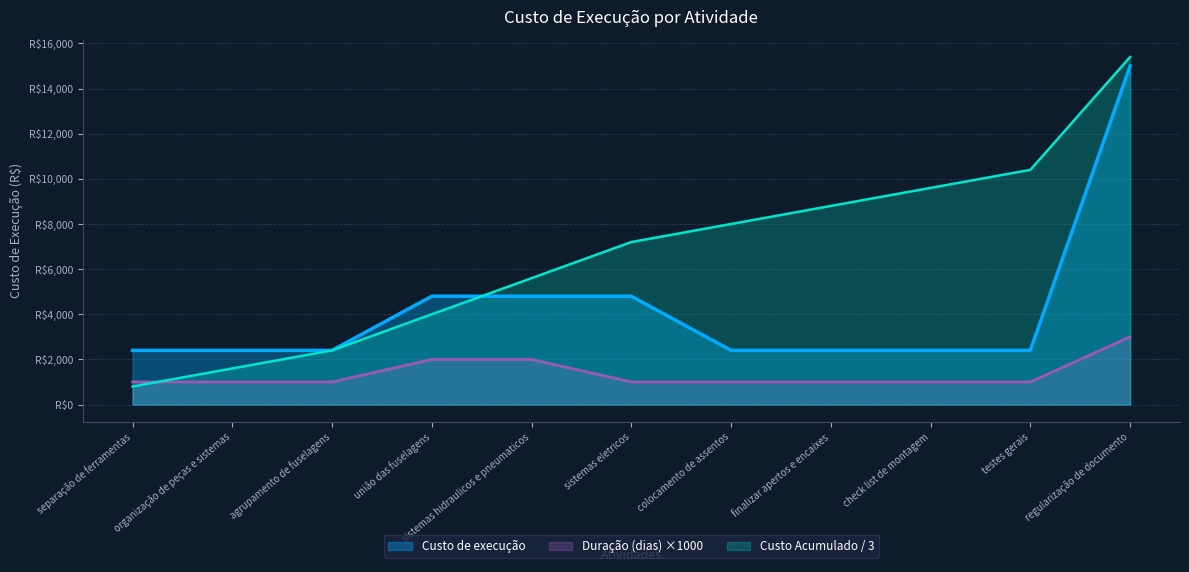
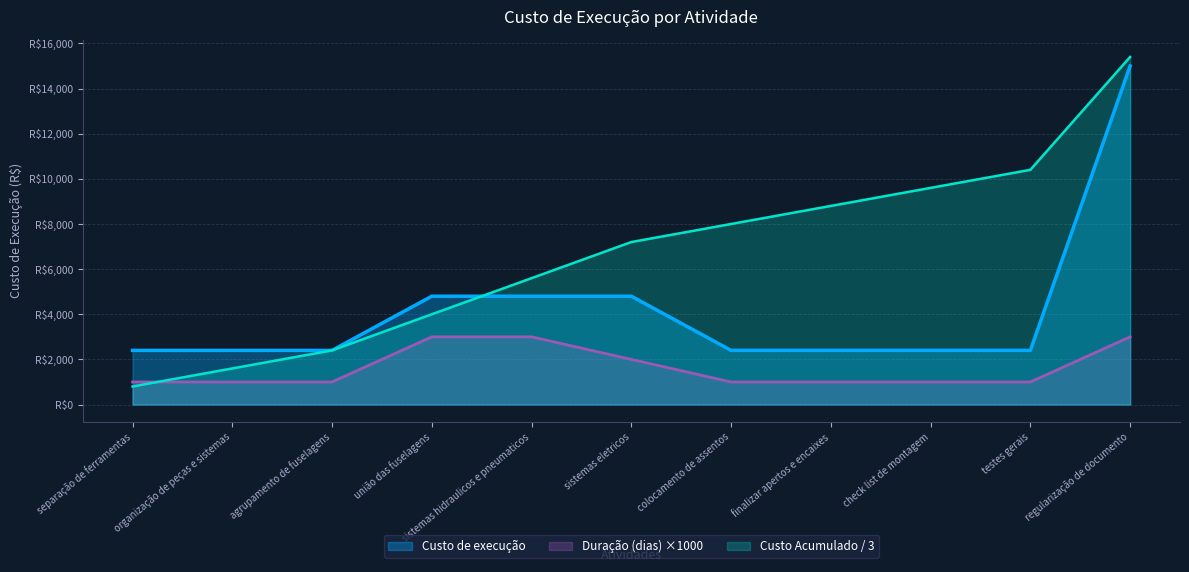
Duração (dias) ×1000, união das fuselagens: R$2,000 -> R$3,000
Duração (dias) ×1000, sistemas hidraulicos e pneumaticos: R$2,000 -> R$3,000
Duração (dias) ×1000, sistemas eletricos: R$1,000 -> R$2,000
